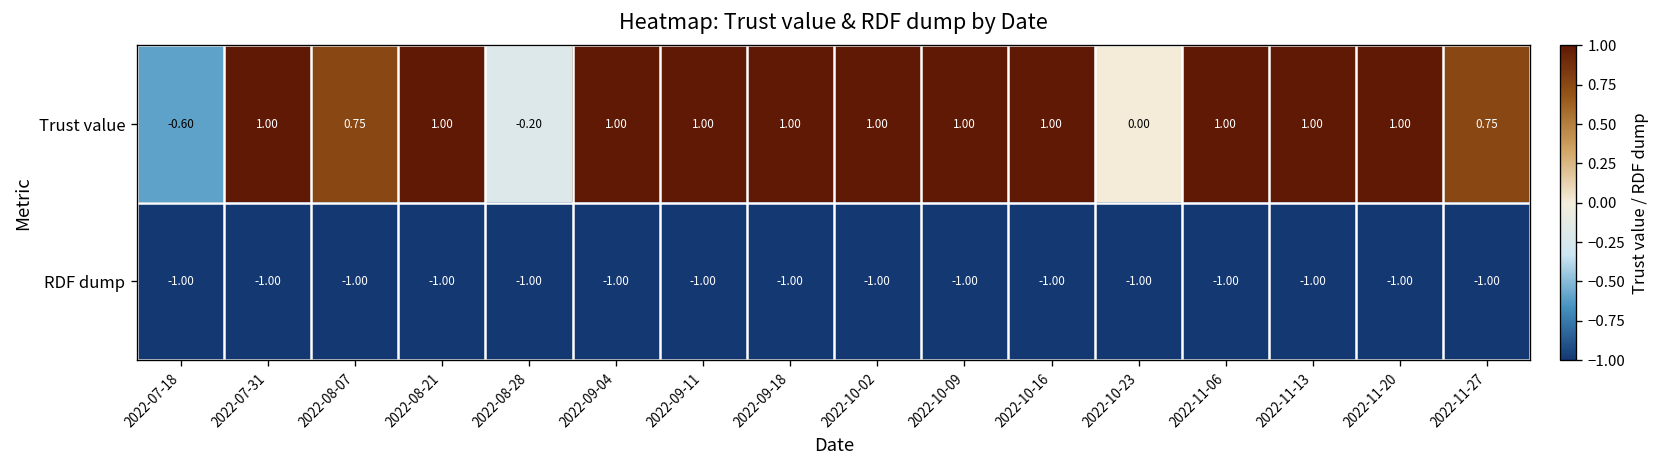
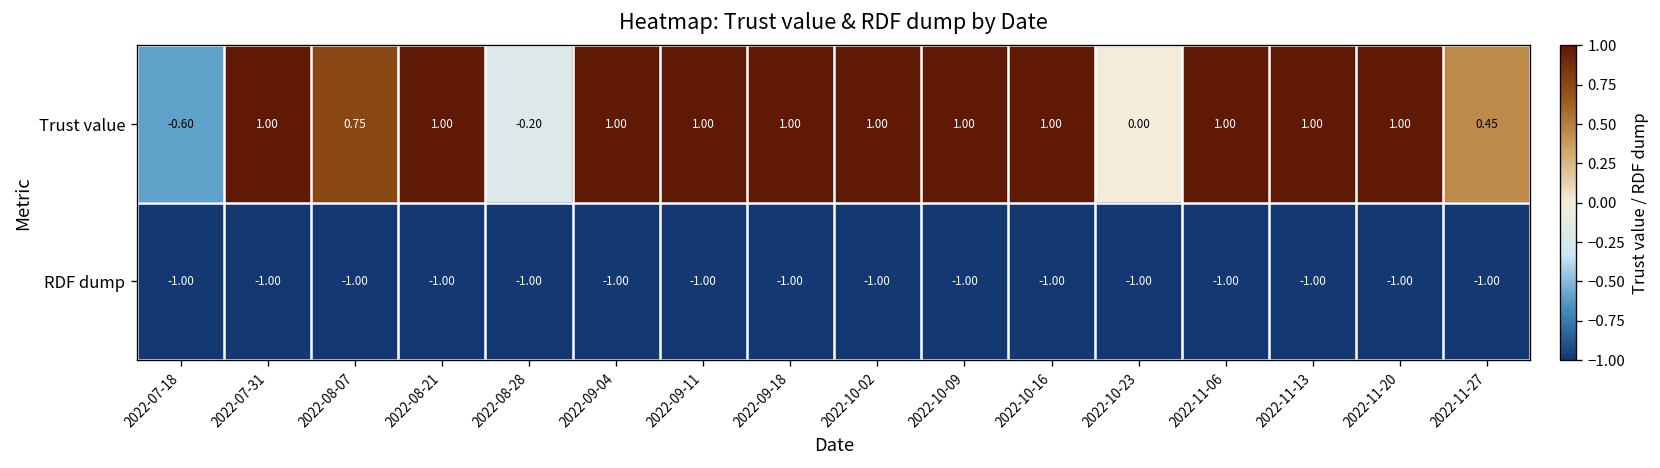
Trust value, 2022-11-27: 0.75 -> 0.45
